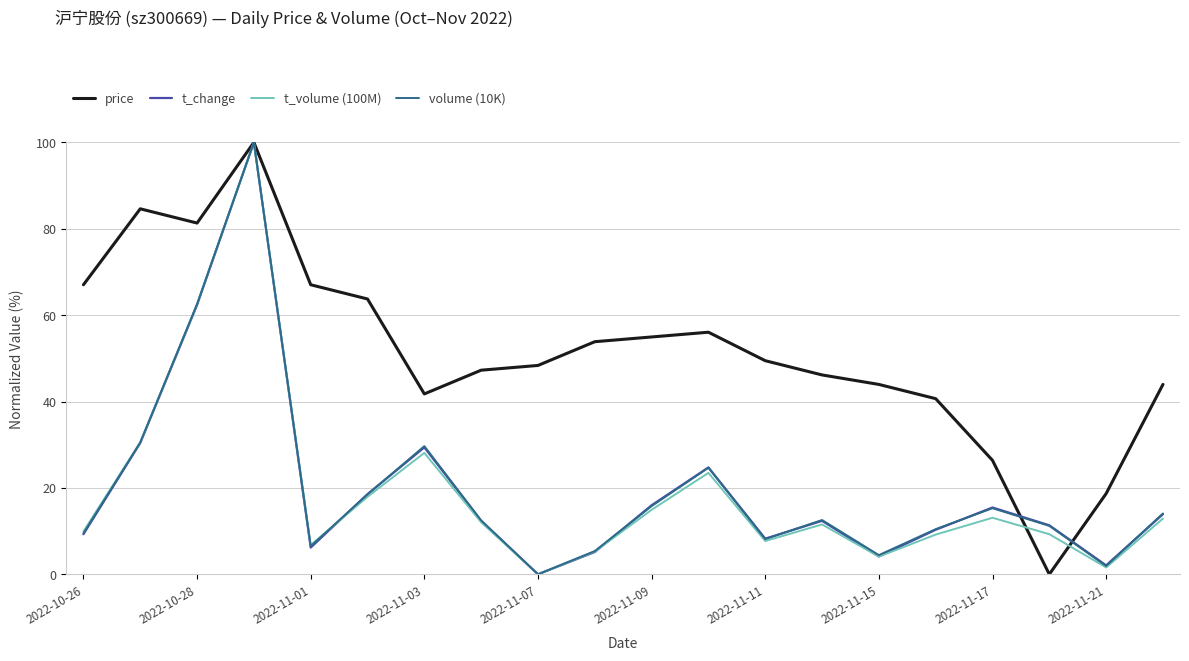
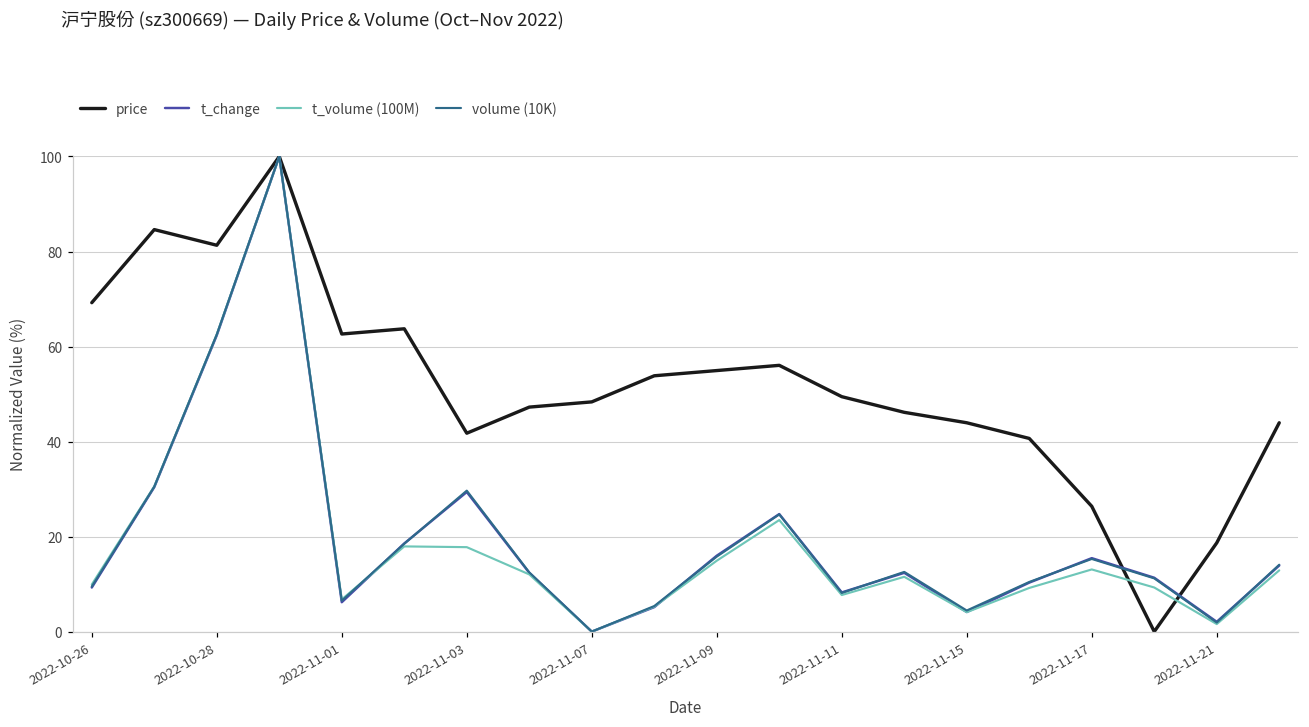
price, 2022-10-26: 67 -> 69
price, 2022-11-01: 67 -> 63
t_volume (100M), 2022-11-03: 28 -> 18
